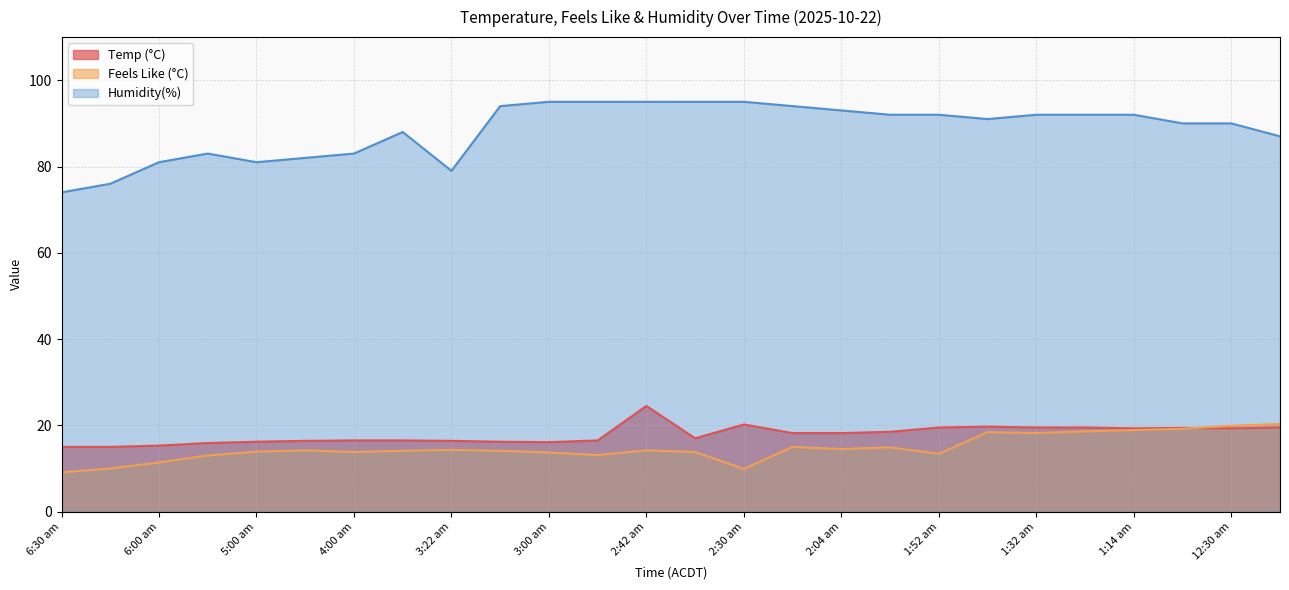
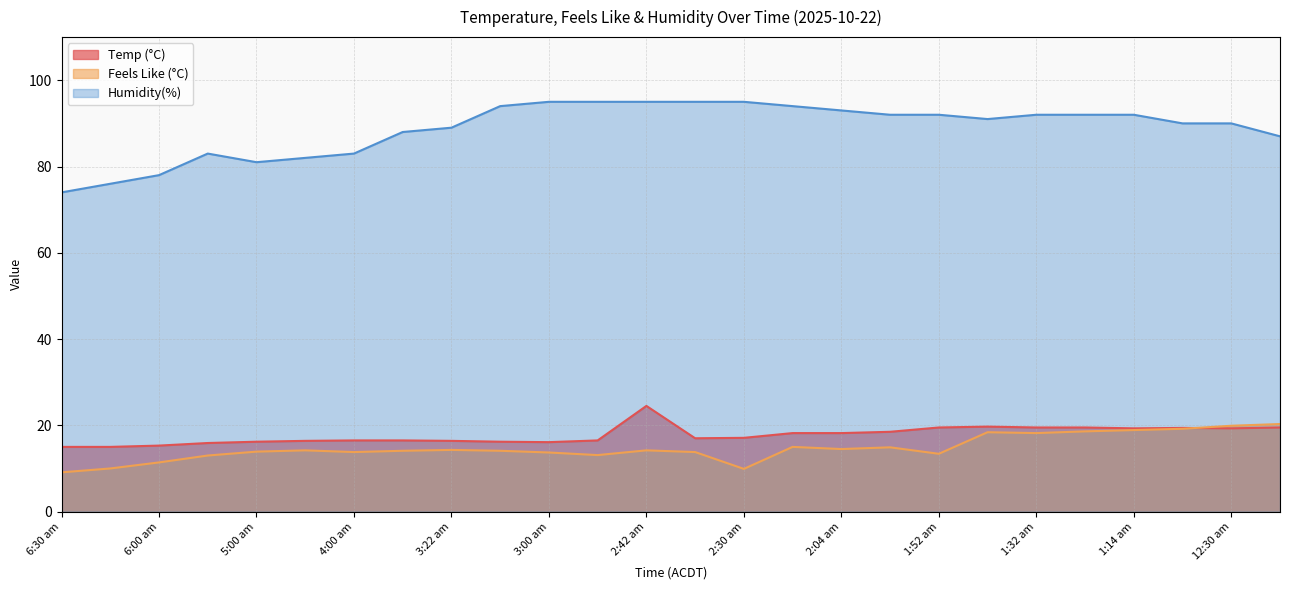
Humidity(%), 6:00 am: 81 -> 78
Humidity(%), 3:22 am: 79 -> 89
Temp (°C), 2:30 am: 20 -> 17
